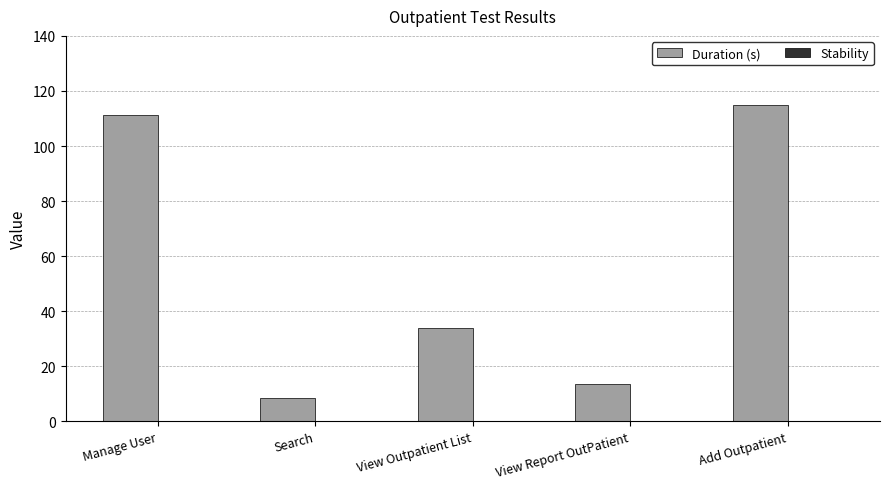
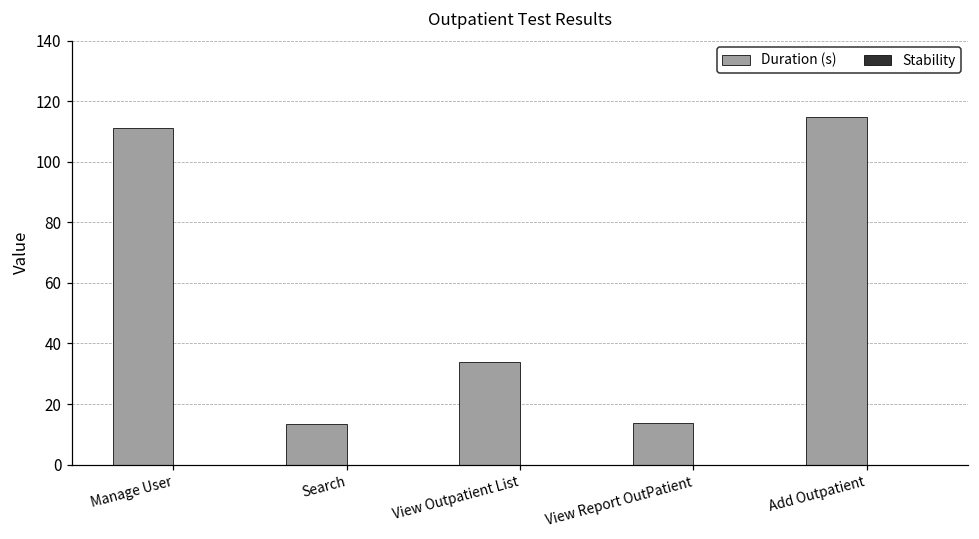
Duration (s), Search: 9 -> 13
